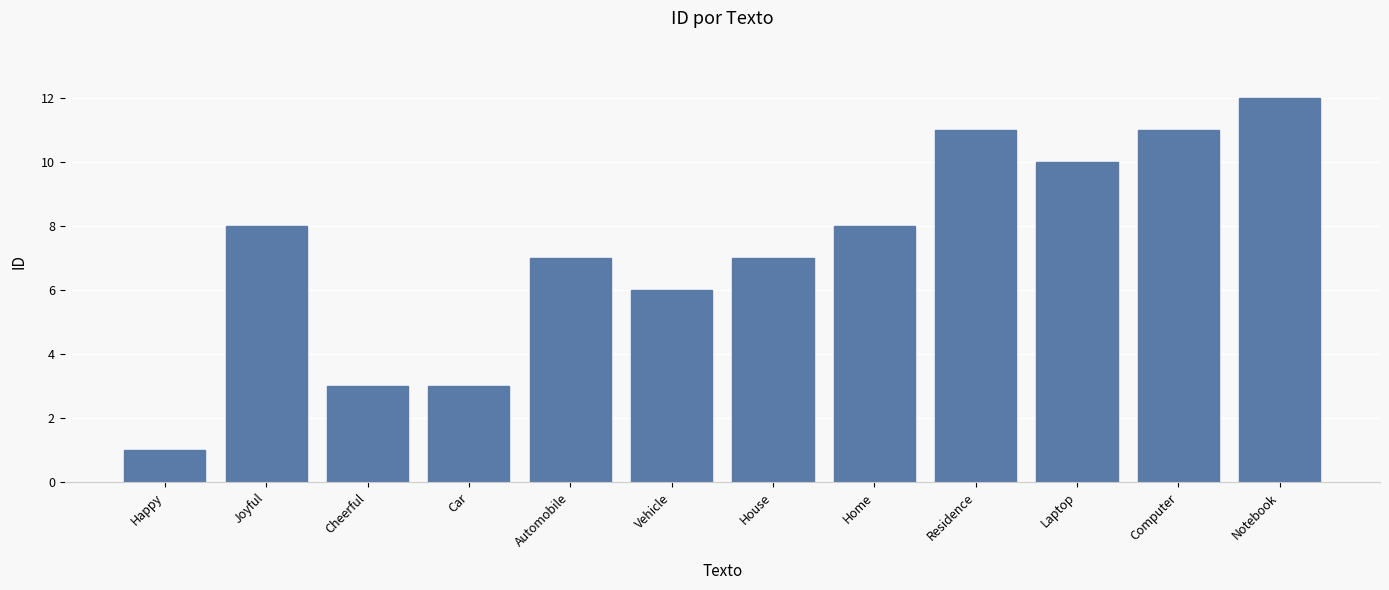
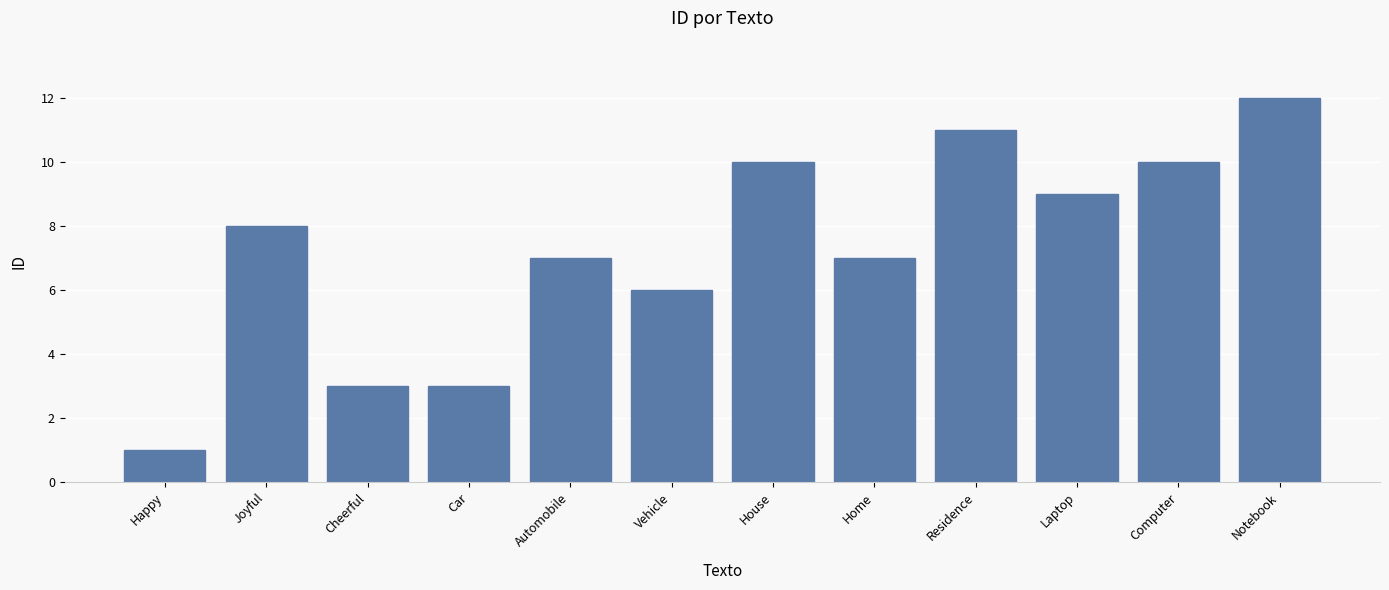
House: 7 -> 10
Home: 8 -> 7
Laptop: 10 -> 9
Computer: 11 -> 10
